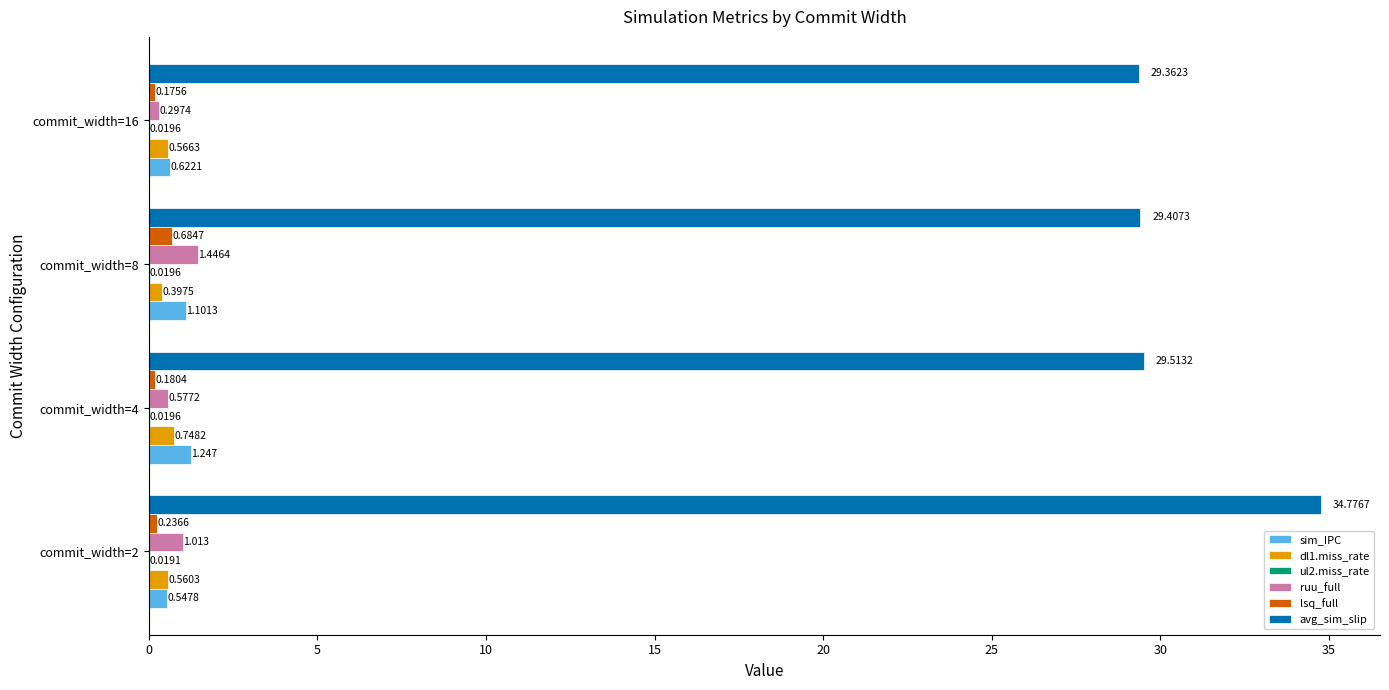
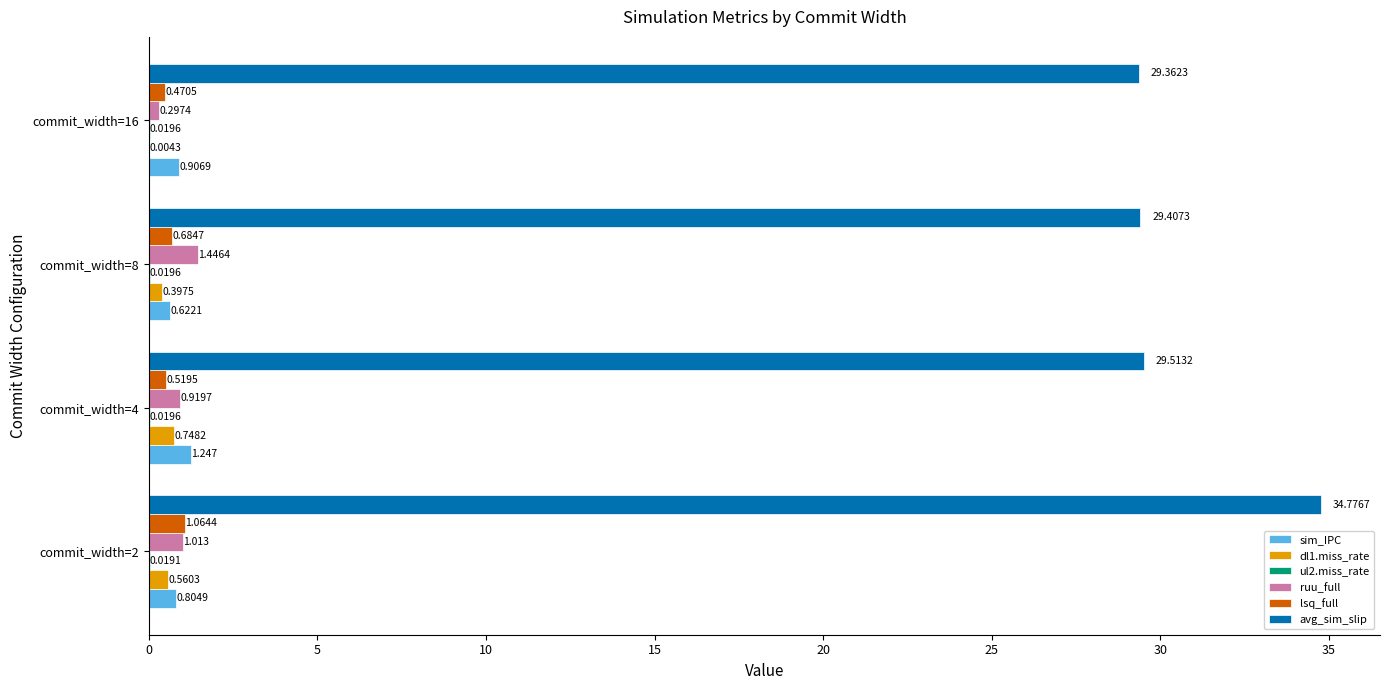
lsq_full, commit_width=16: 0.1756 -> 0.4705
dl1.miss_rate, commit_width=16: 0.5663 -> 0.0043
sim_IPC, commit_width=16: 0.6221 -> 0.9069
sim_IPC, commit_width=8: 1.1013 -> 0.6221
lsq_full, commit_width=4: 0.1804 -> 0.5195
ruu_full, commit_width=4: 0.5772 -> 0.9197
lsq_full, commit_width=2: 0.2366 -> 1.0644
sim_IPC, commit_width=2: 0.5478 -> 0.8049
